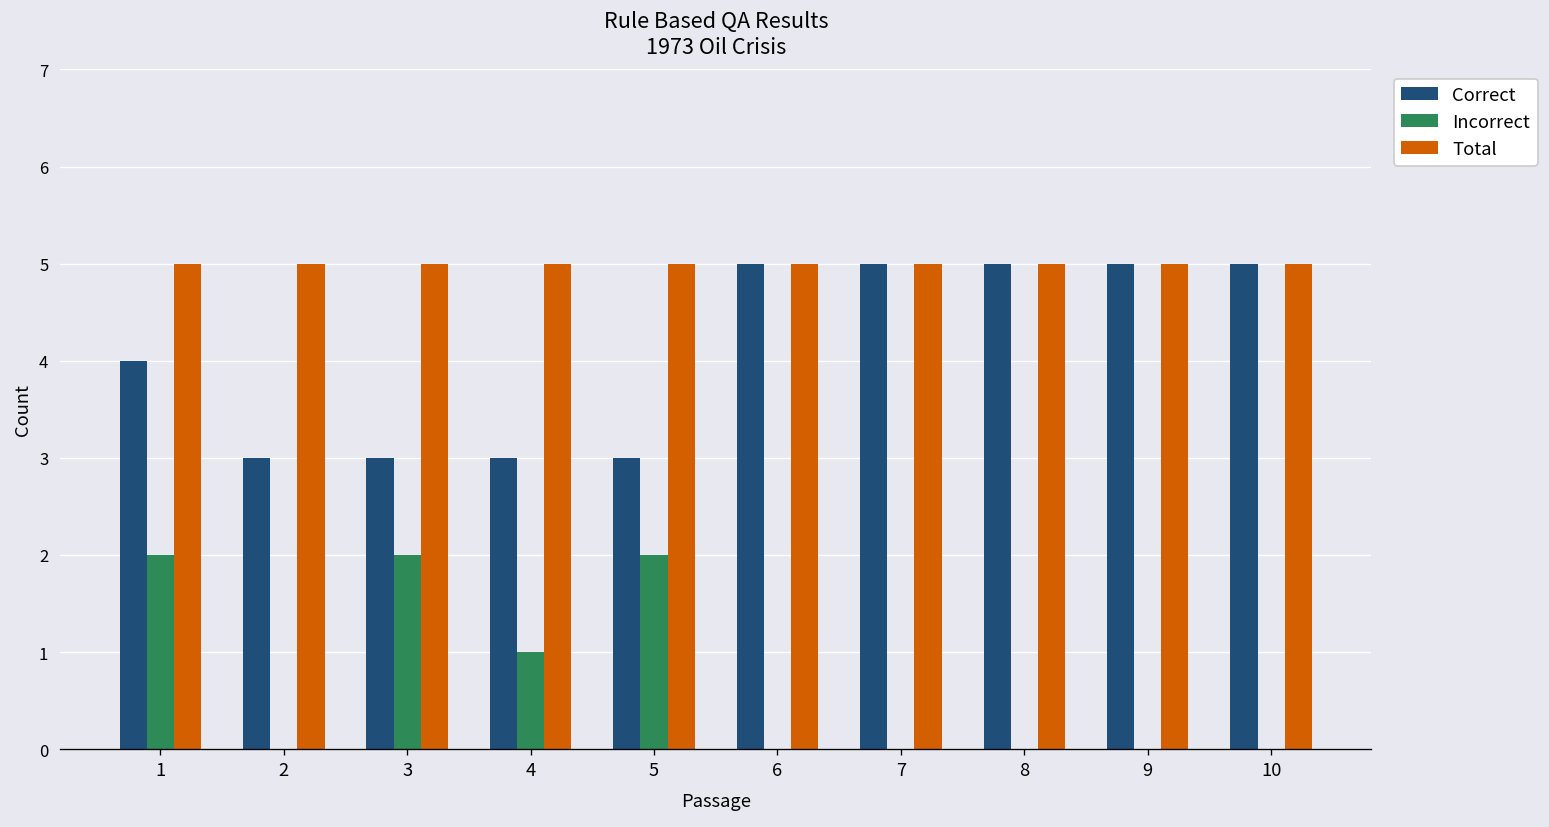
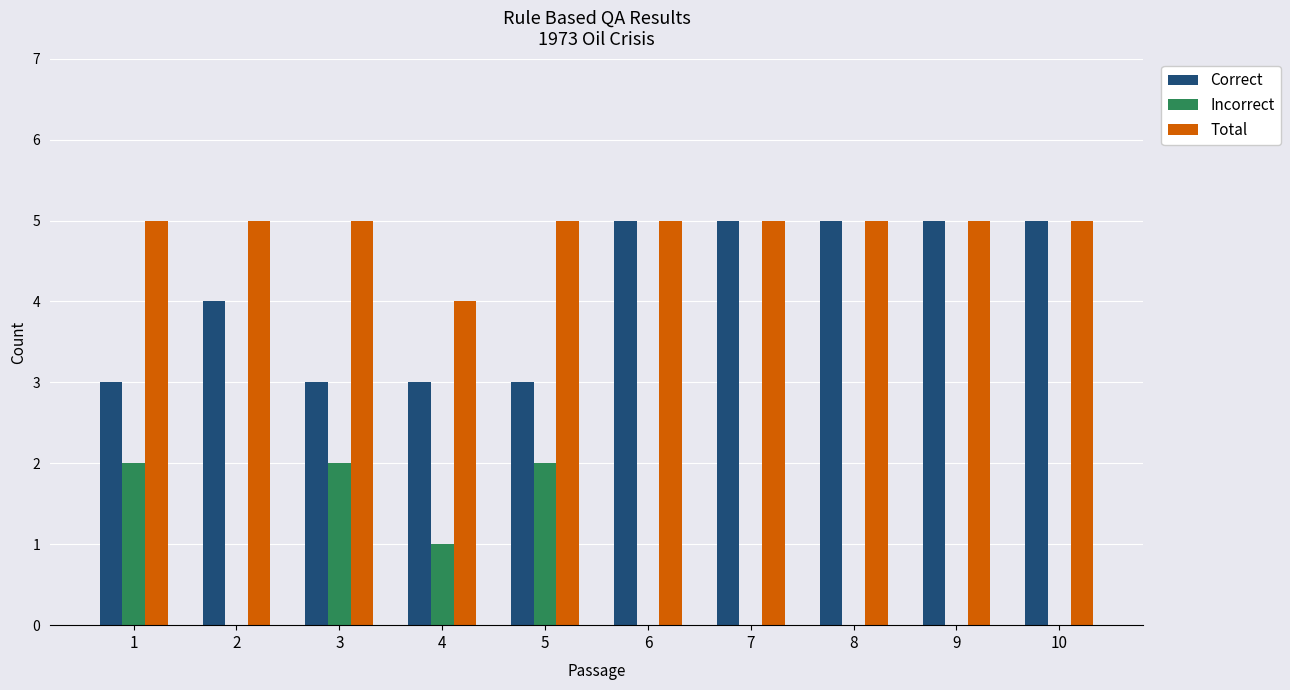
Correct, 1: 4 -> 3
Correct, 2: 3 -> 4
Total, 4: 5 -> 4
